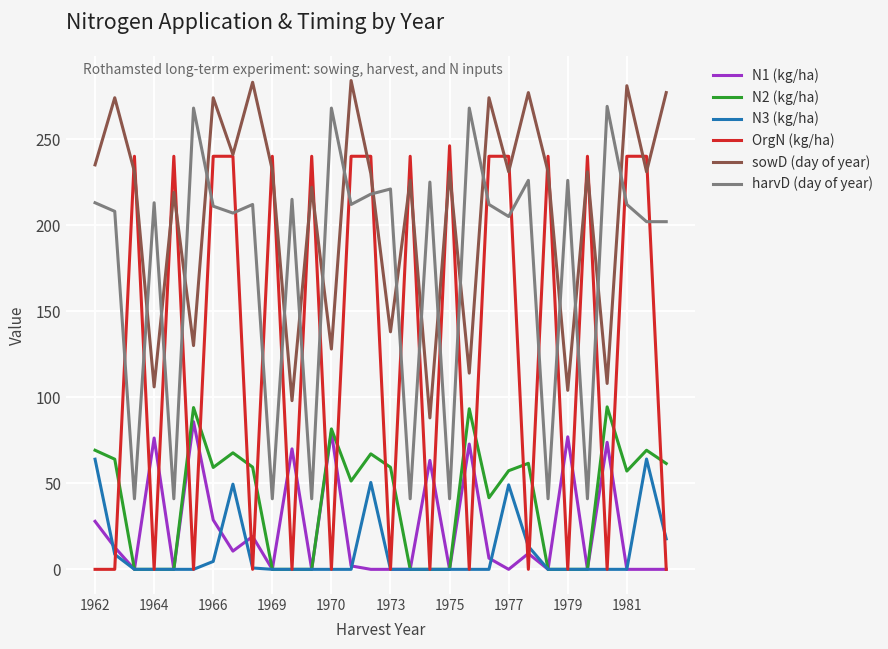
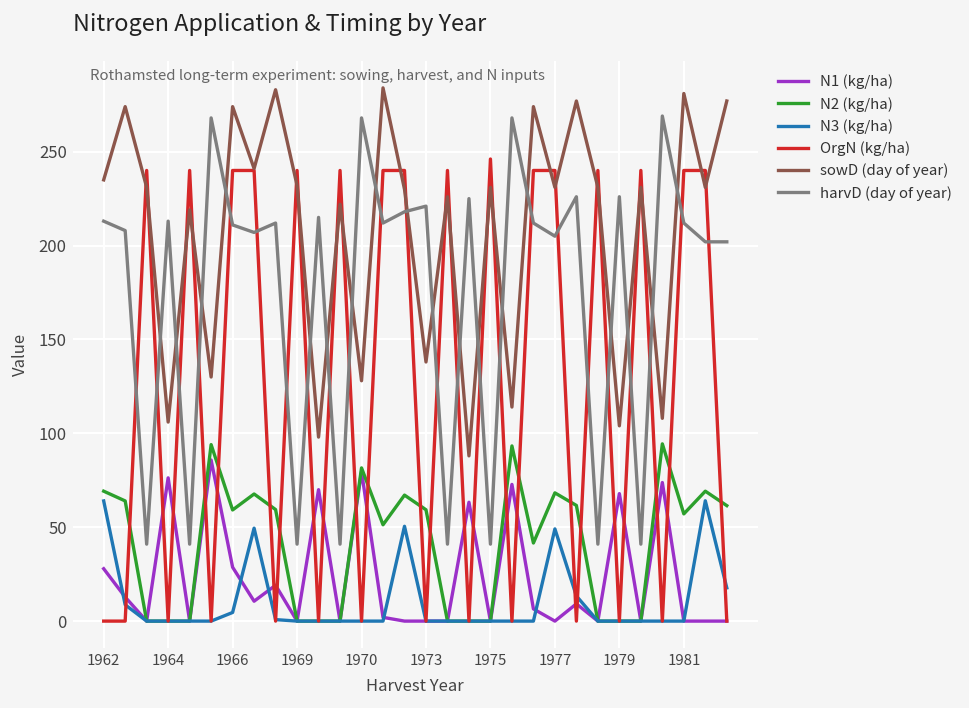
N2 (kg/ha), 1977: 57 -> 68
N1 (kg/ha), 1979: 77 -> 68
